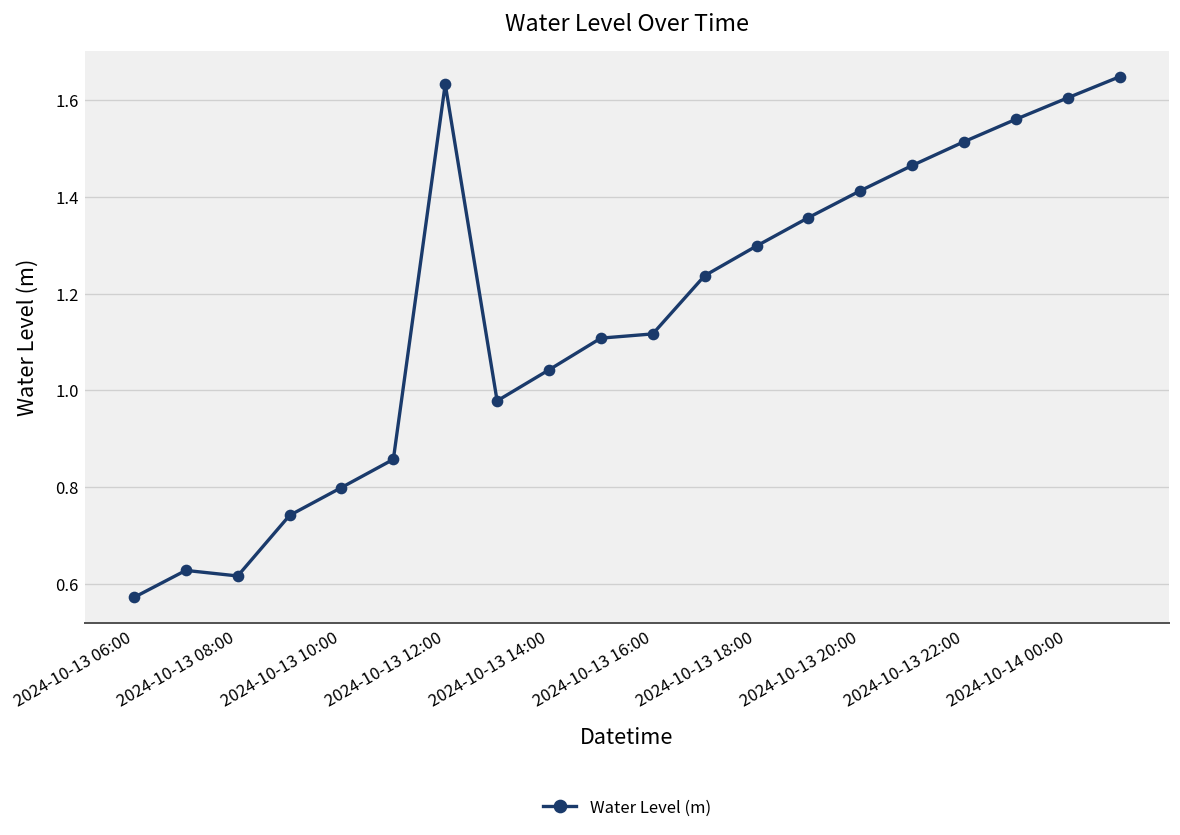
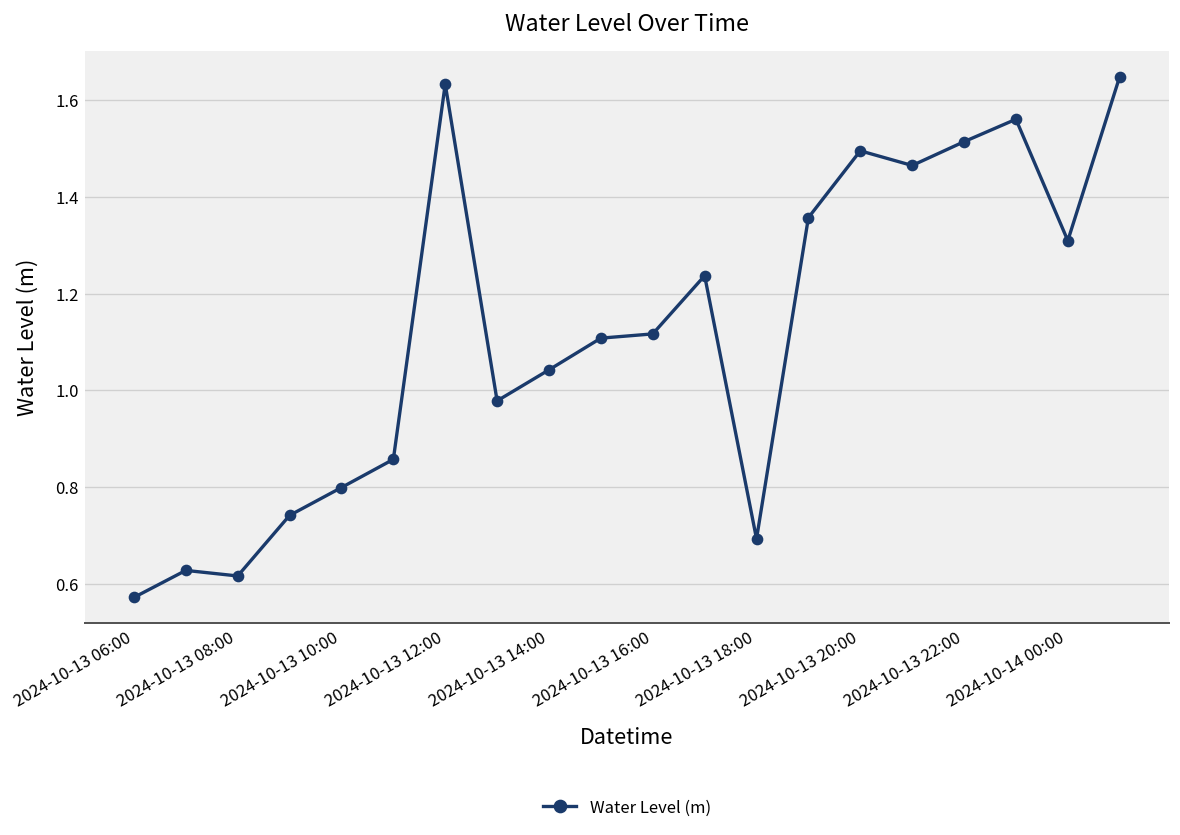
2024-10-13 18:00: 1.30 -> 0.69
2024-10-13 20:00: 1.41 -> 1.50
2024-10-14 00:00: 1.61 -> 1.31
